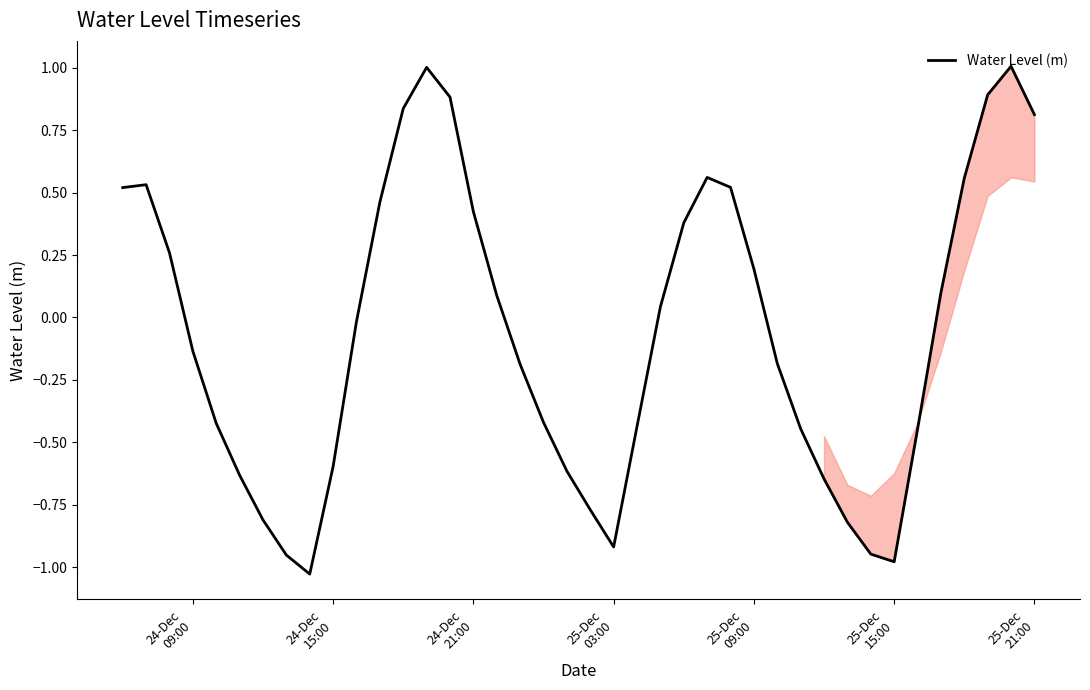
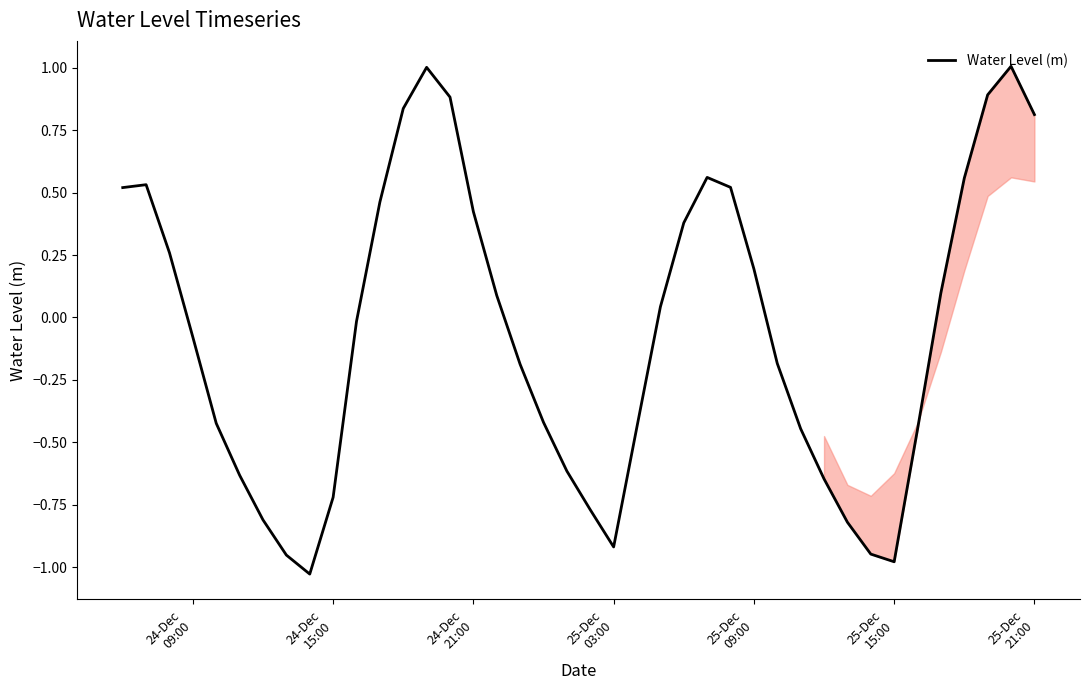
Water Level (m), 24-Dec 09:00: -0.13 -> -0.08
Water Level (m), 24-Dec 15:00: -0.60 -> -0.72
